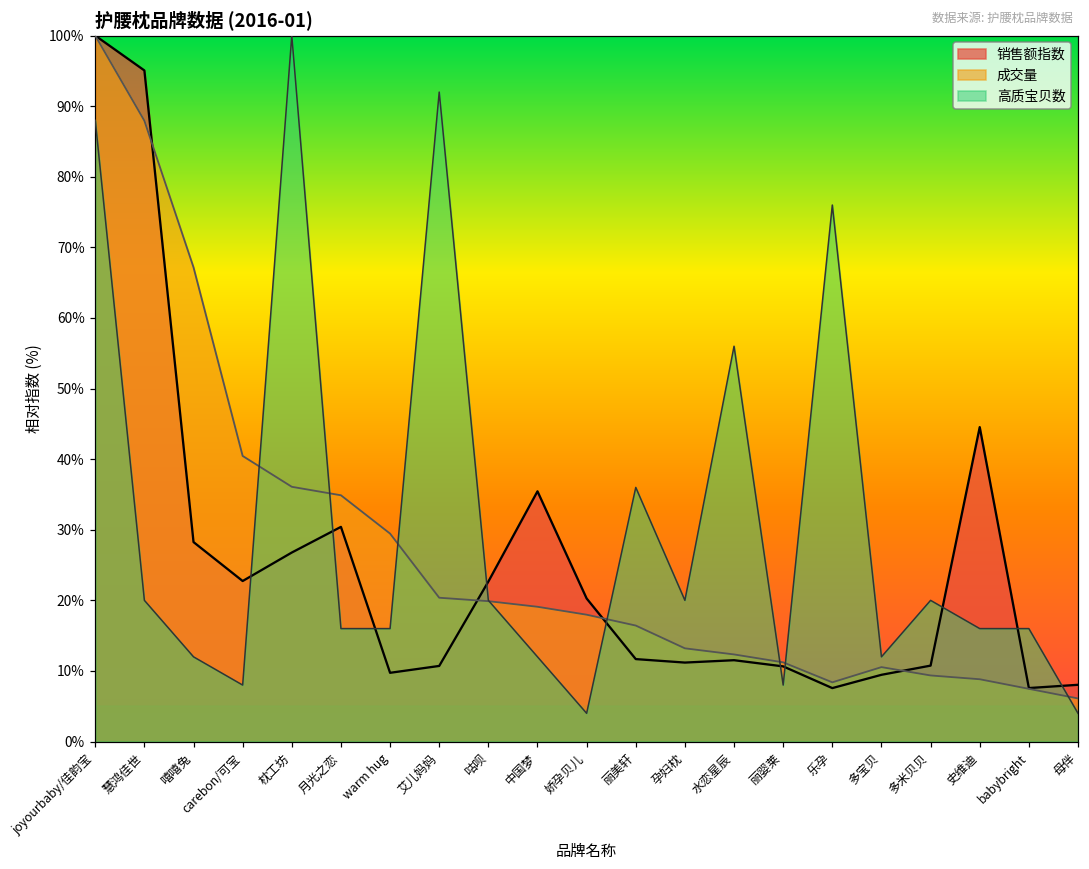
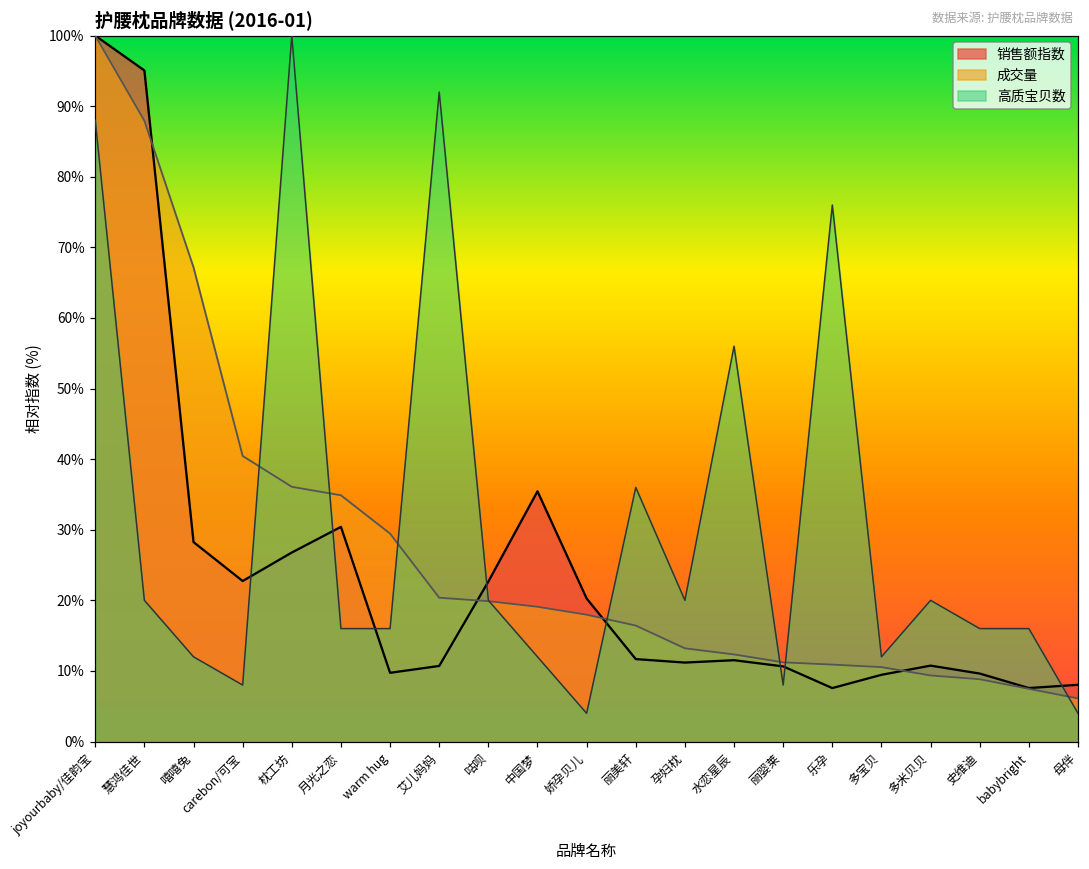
成交量, 乐孕: 8% -> 11%
销售额指数, 史维迪: 45% -> 10%
